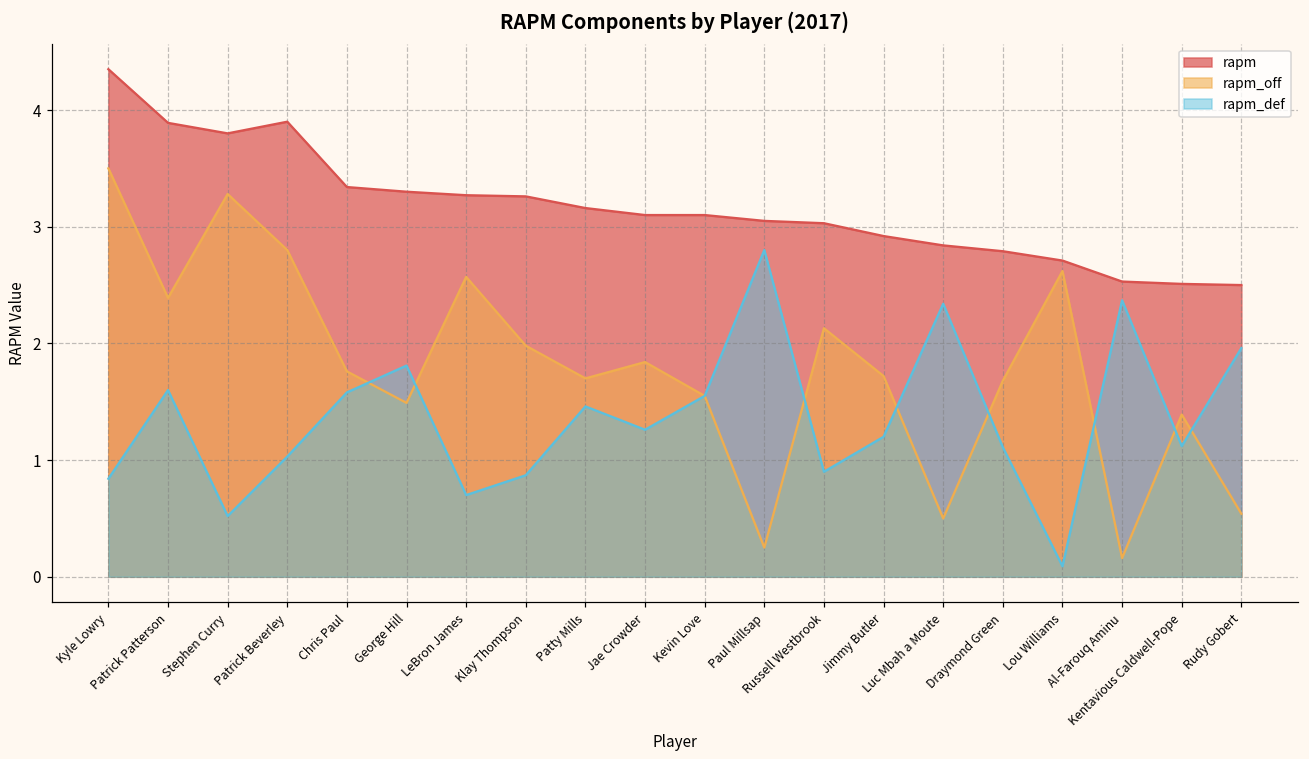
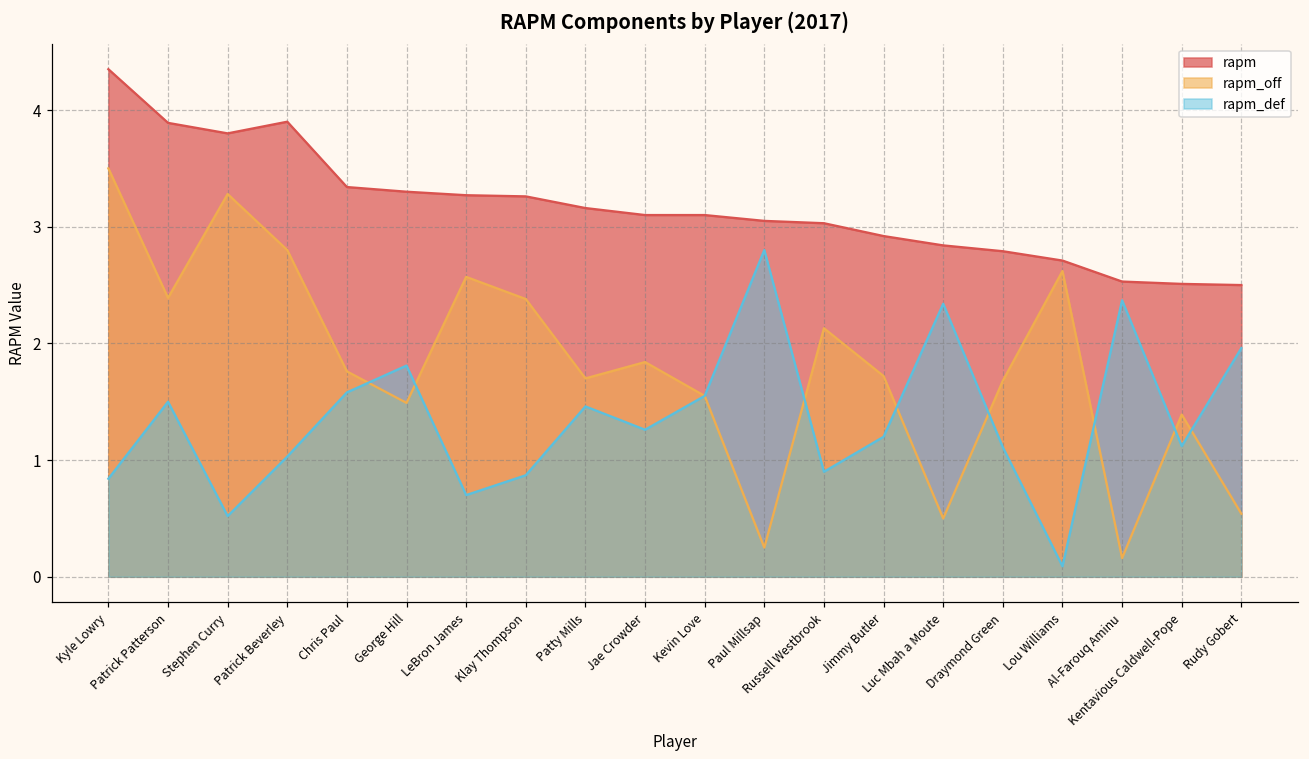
rapm_def, Patrick Patterson: 1.6 -> 1.5
rapm_off, Klay Thompson: 1.98 -> 2.38
